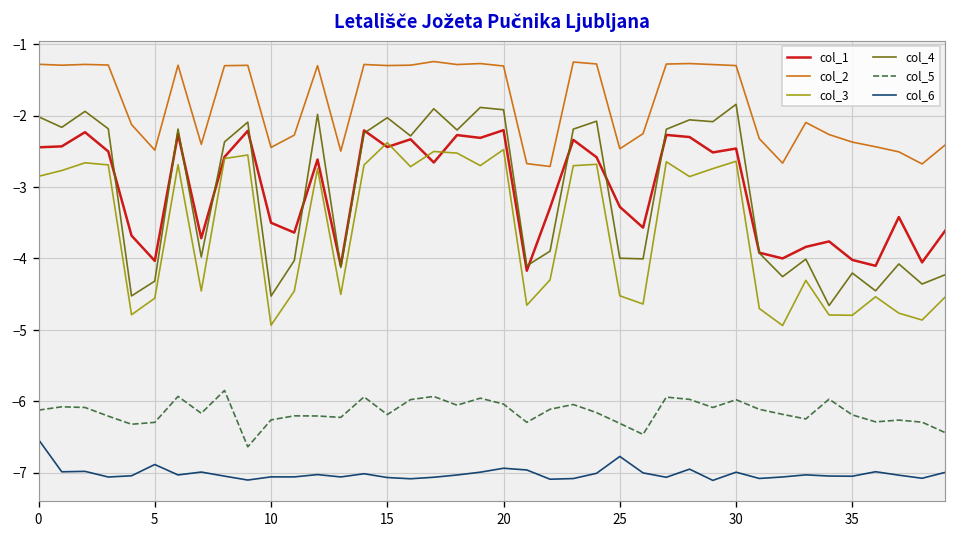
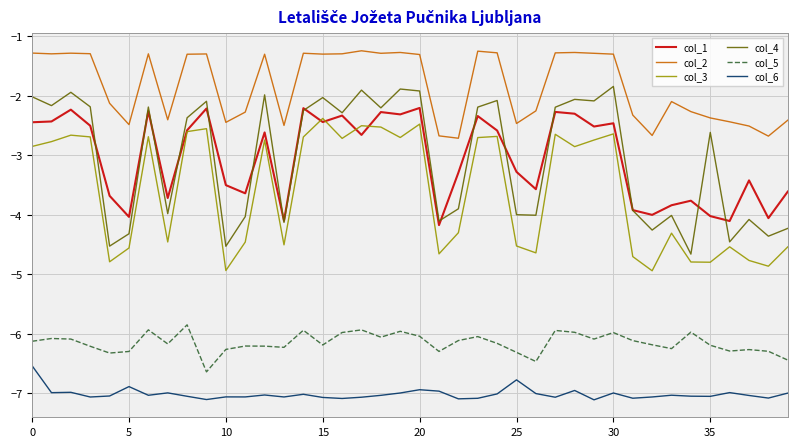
col_4, 35: -4.2 -> -2.6
